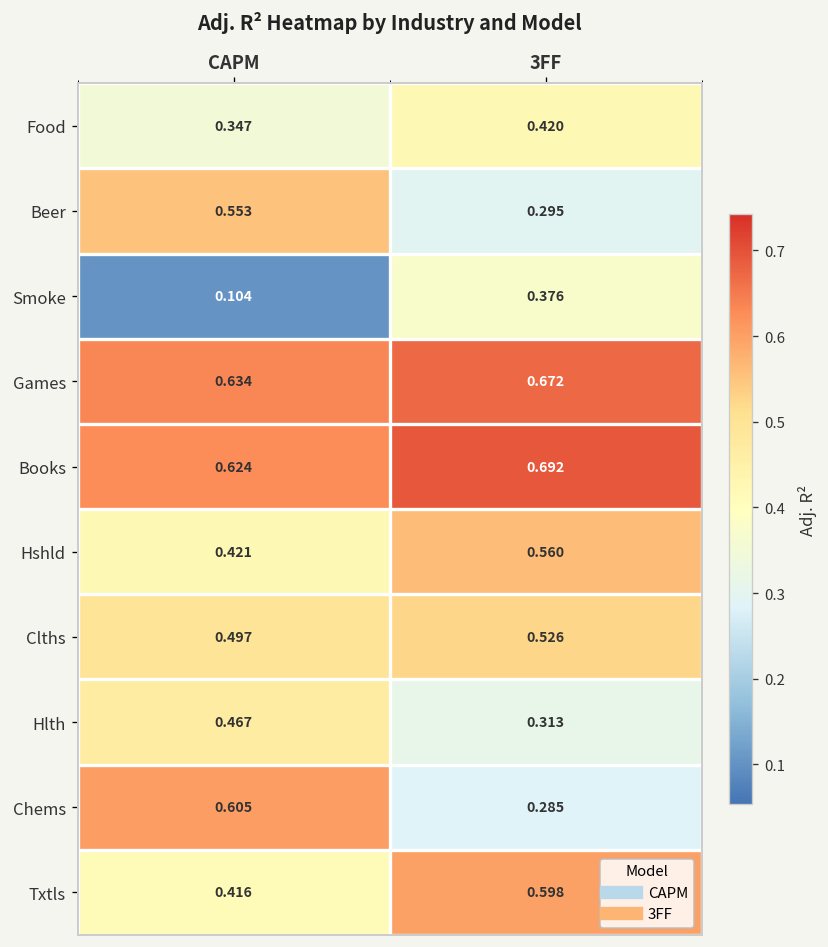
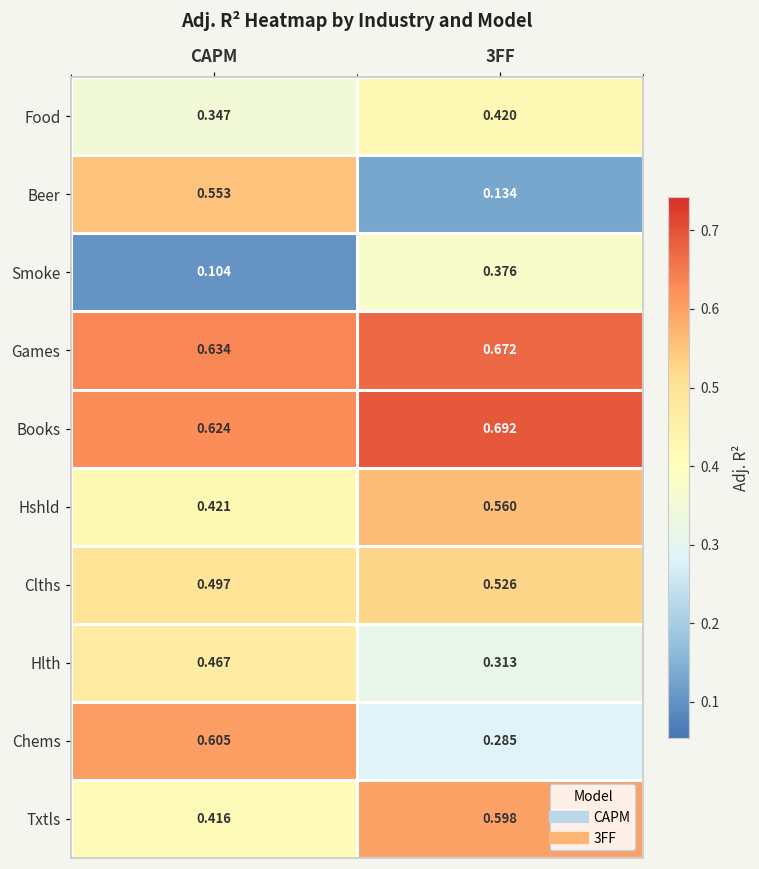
Beer, 3FF: 0.295 -> 0.134
